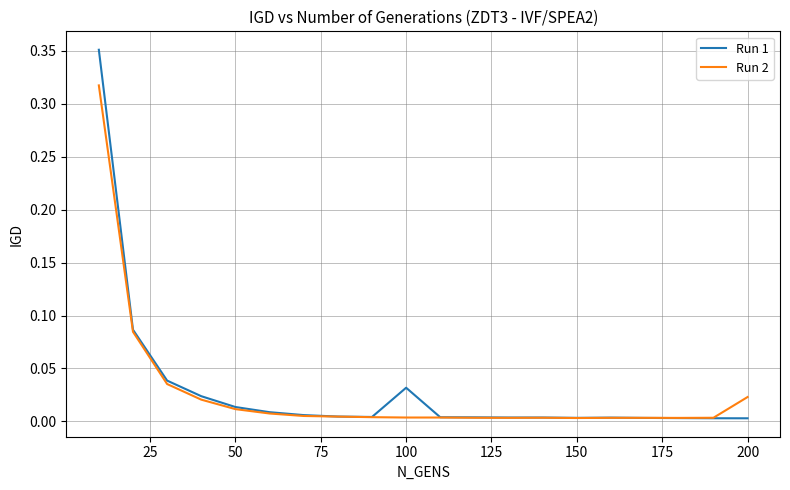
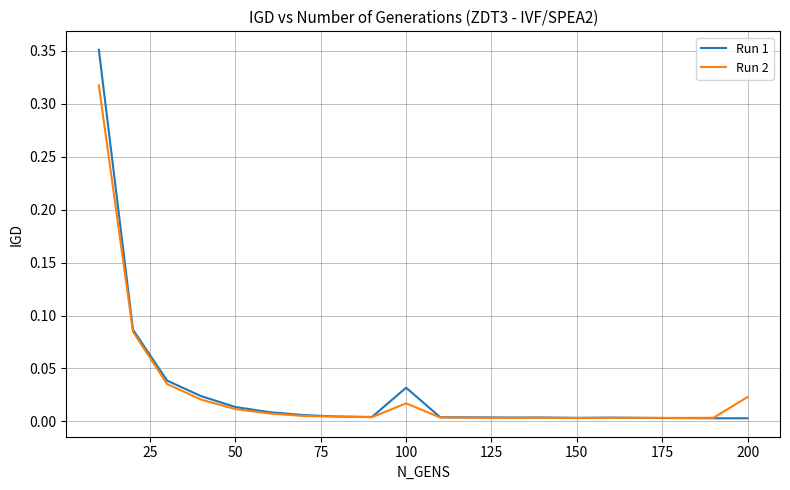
Run 2, 100: 0.004 -> 0.017
